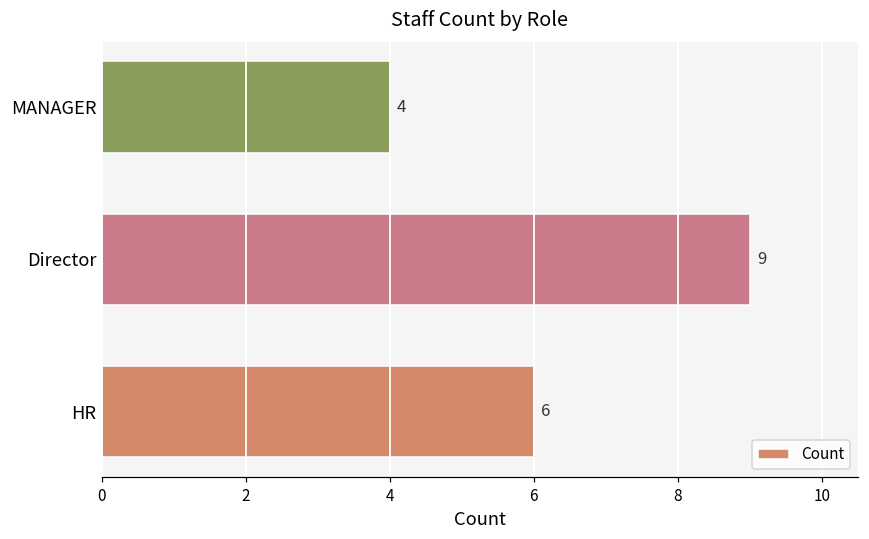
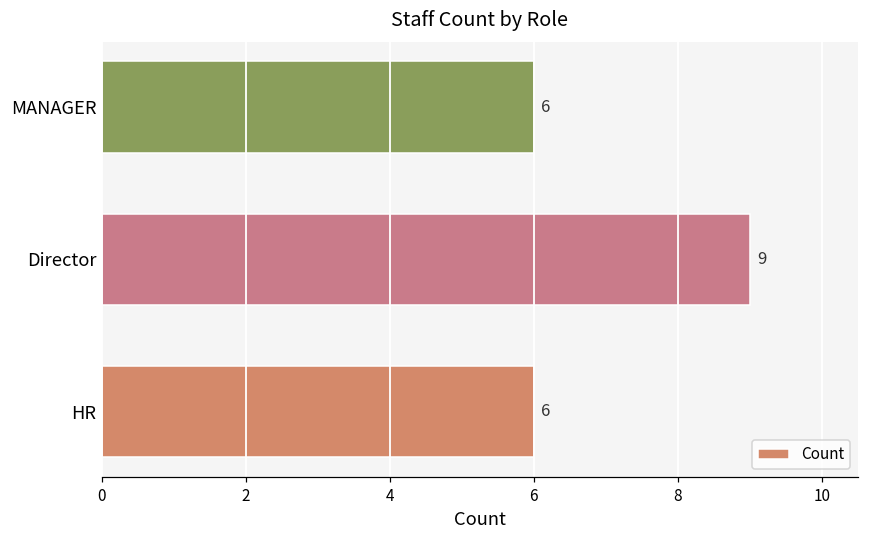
MANAGER: 4 -> 6
